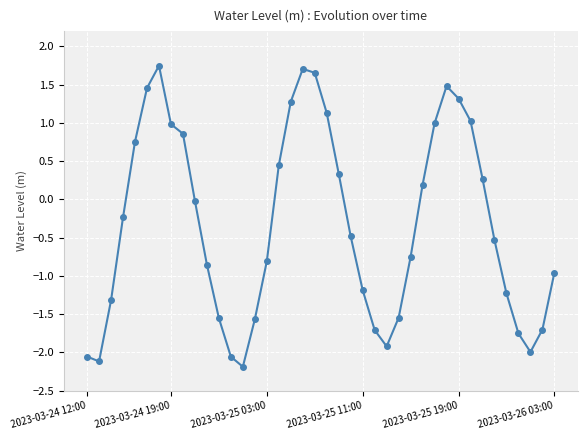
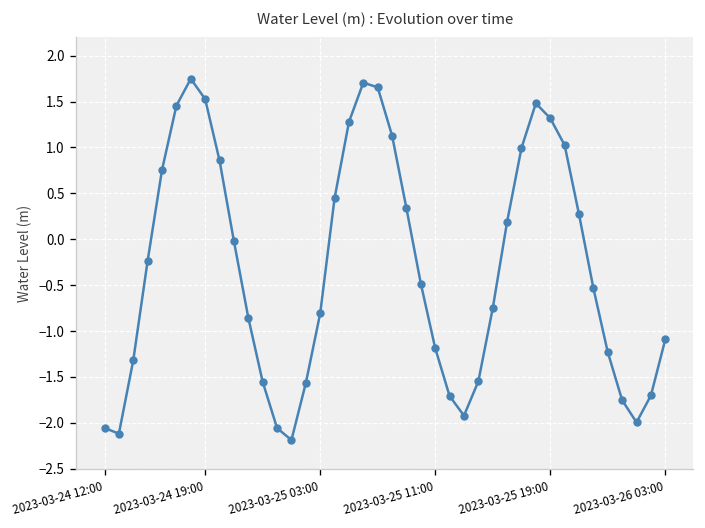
2023-03-24 19:00: 1.0 -> 1.5
2023-03-26 03:00: -1.0 -> -1.1
